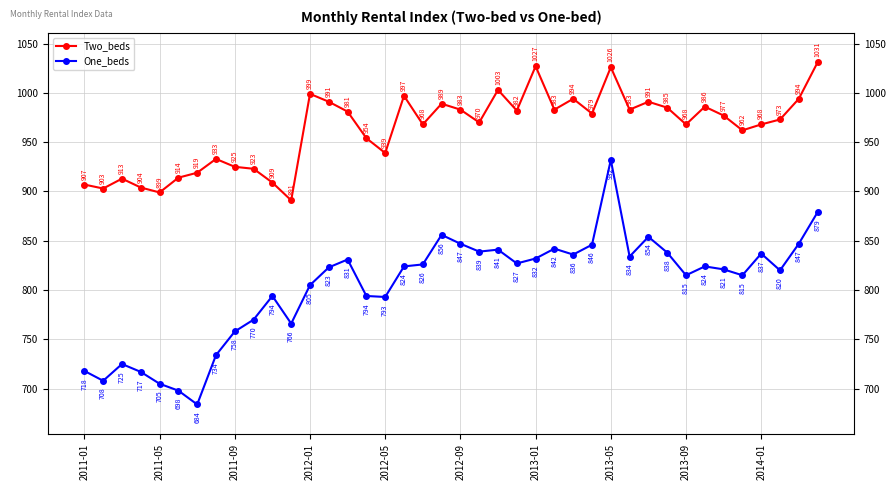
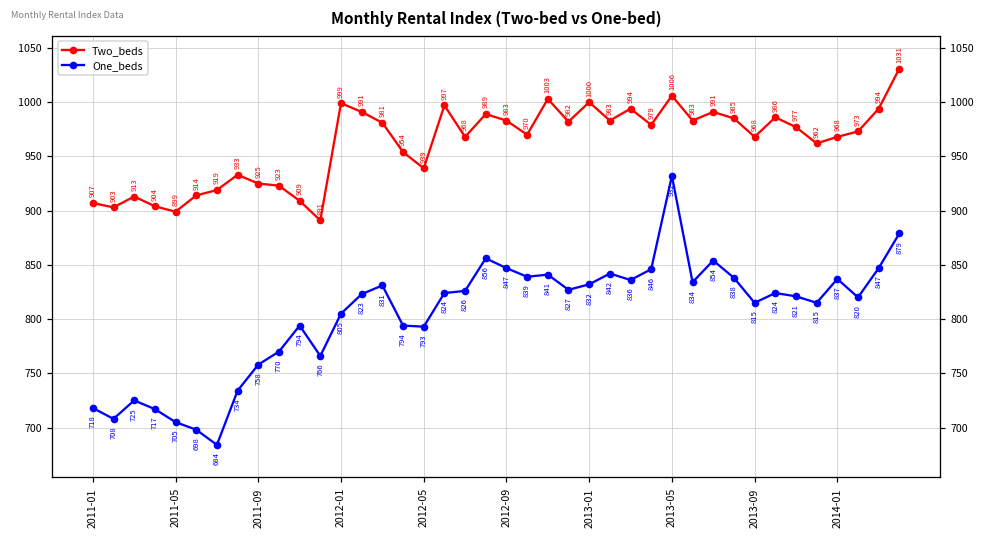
Two_beds, 2013-01: 1027 -> 1000
Two_beds, 2013-05: 1026 -> 1006
